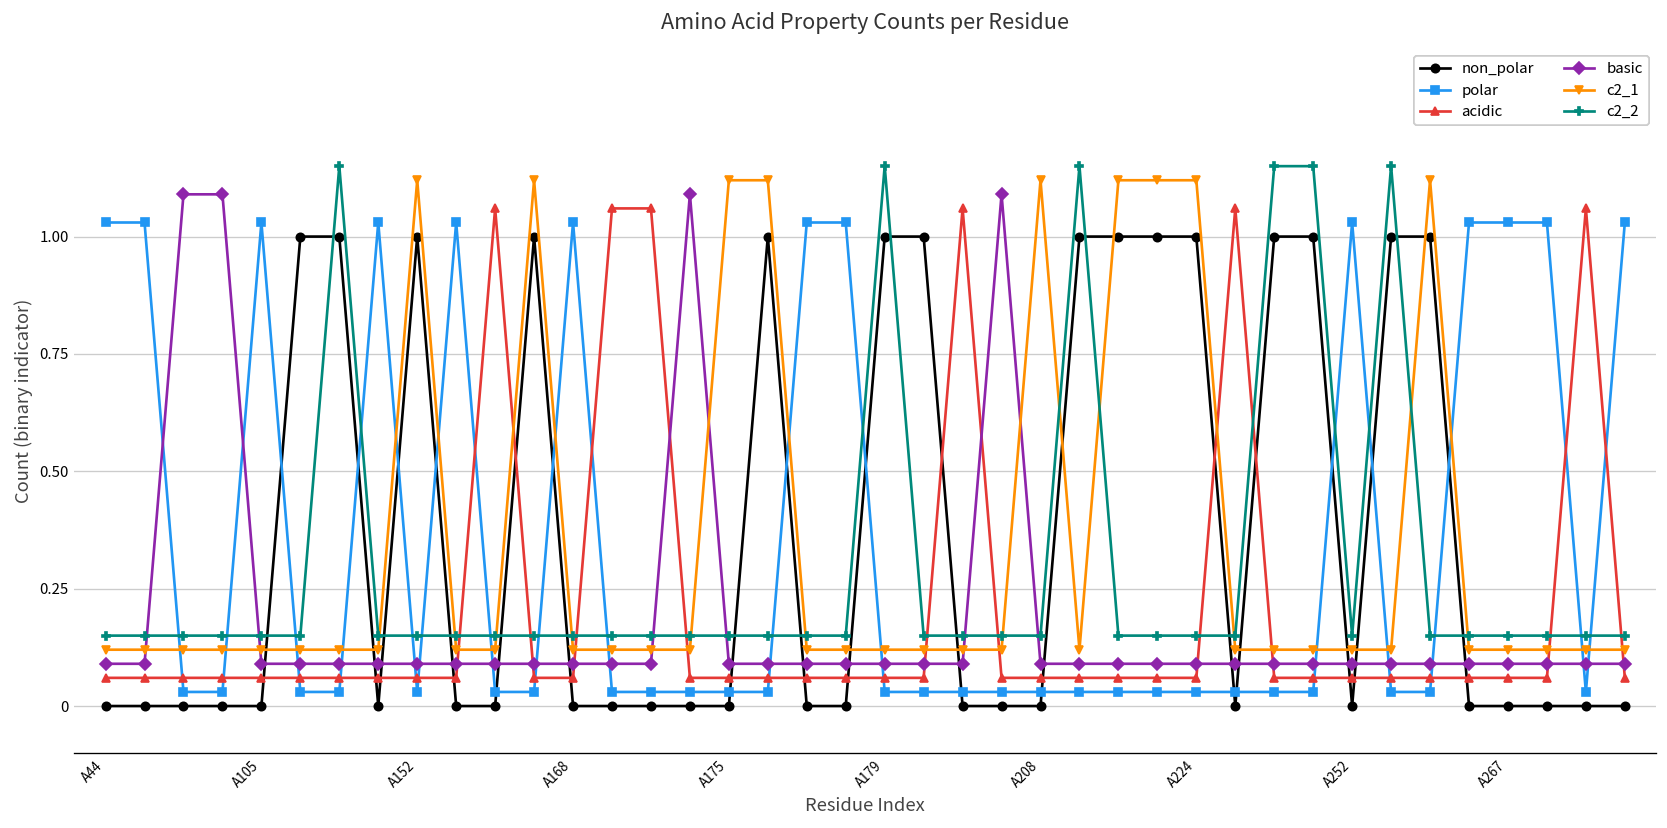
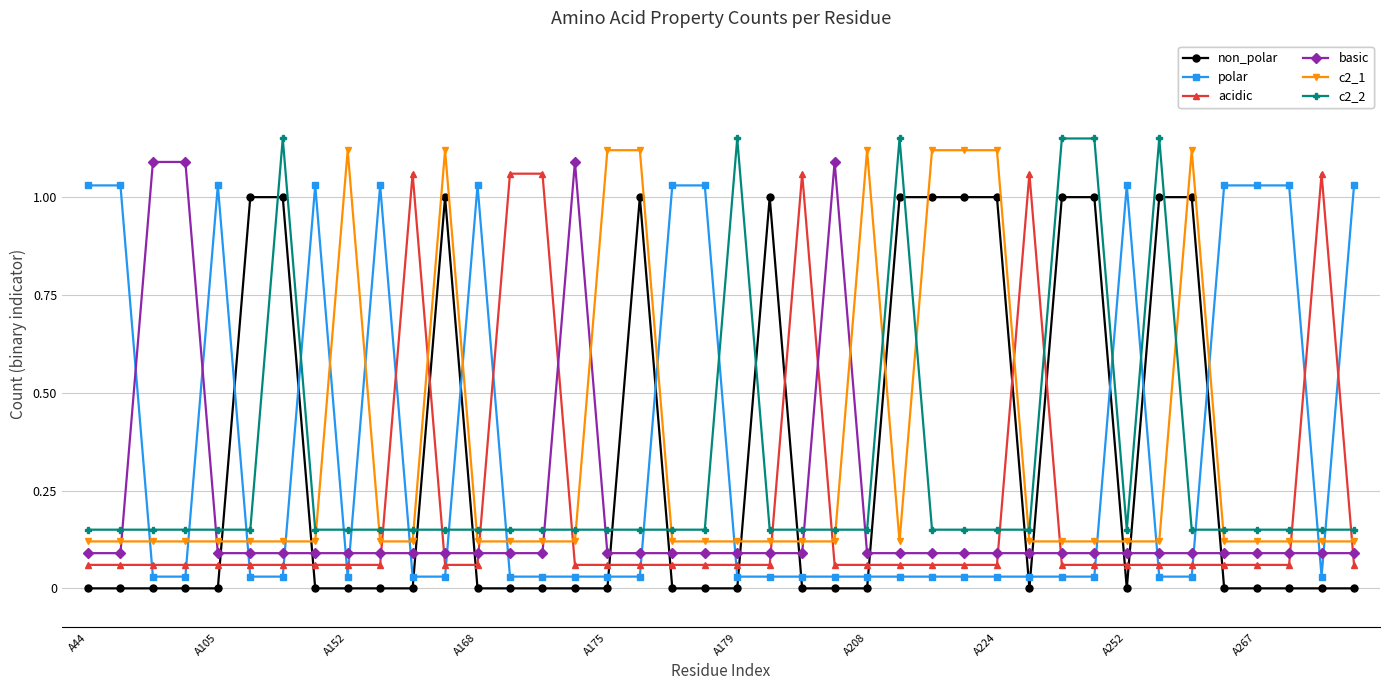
non_polar, A152: 1 -> 0
non_polar, A179: 1 -> 0
